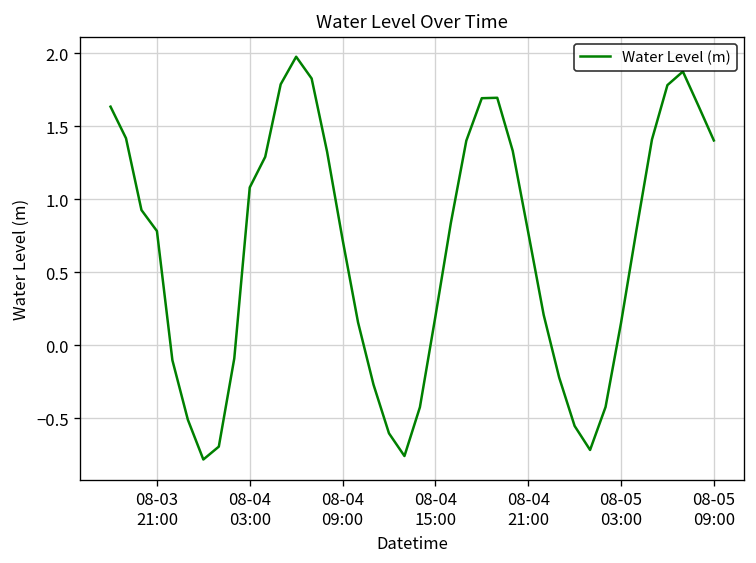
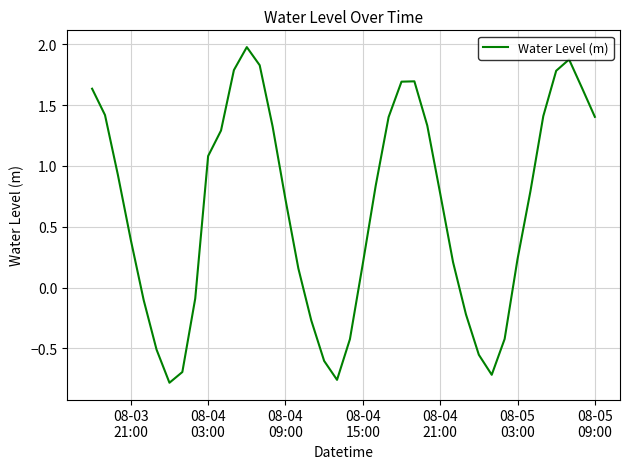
08-03 21:00: 0.78 -> 0.39
08-05 03:00: 0.15 -> 0.23
